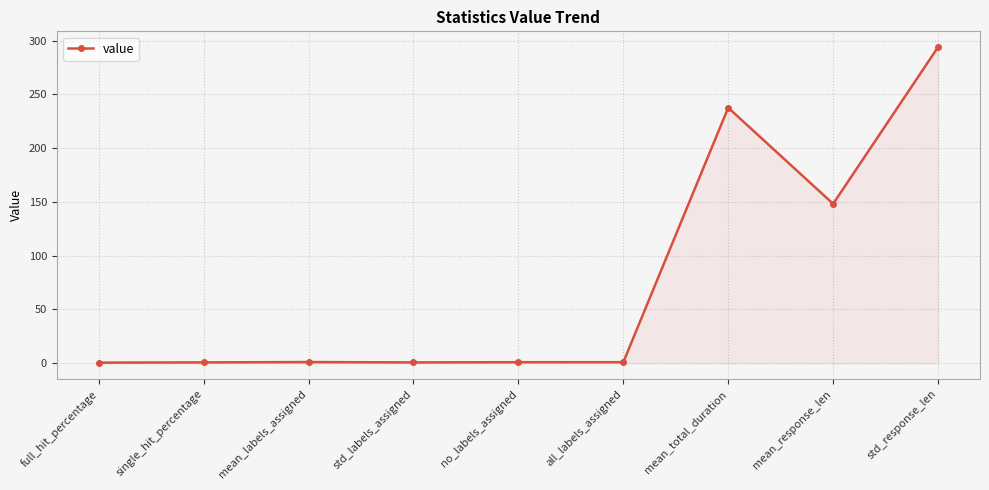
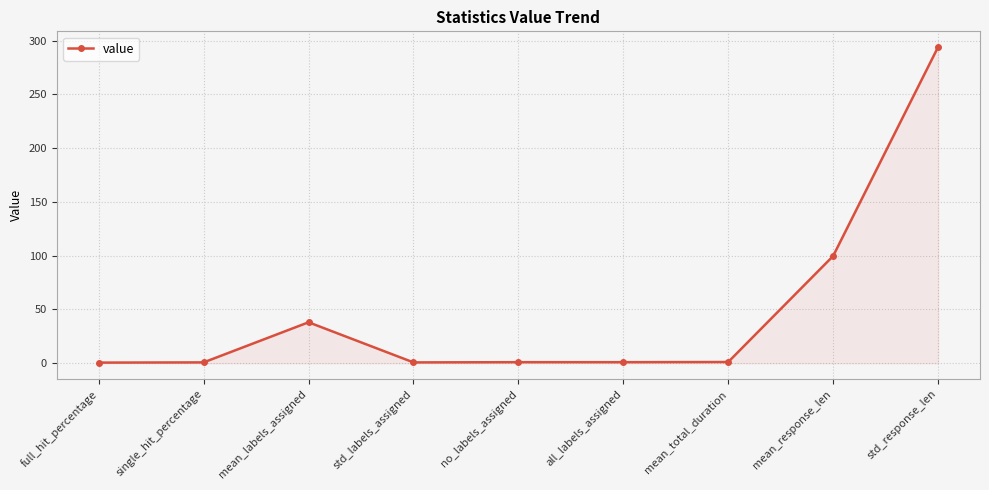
mean_labels_assigned: 1 -> 38
mean_total_duration: 238 -> 1
mean_response_len: 148 -> 100
